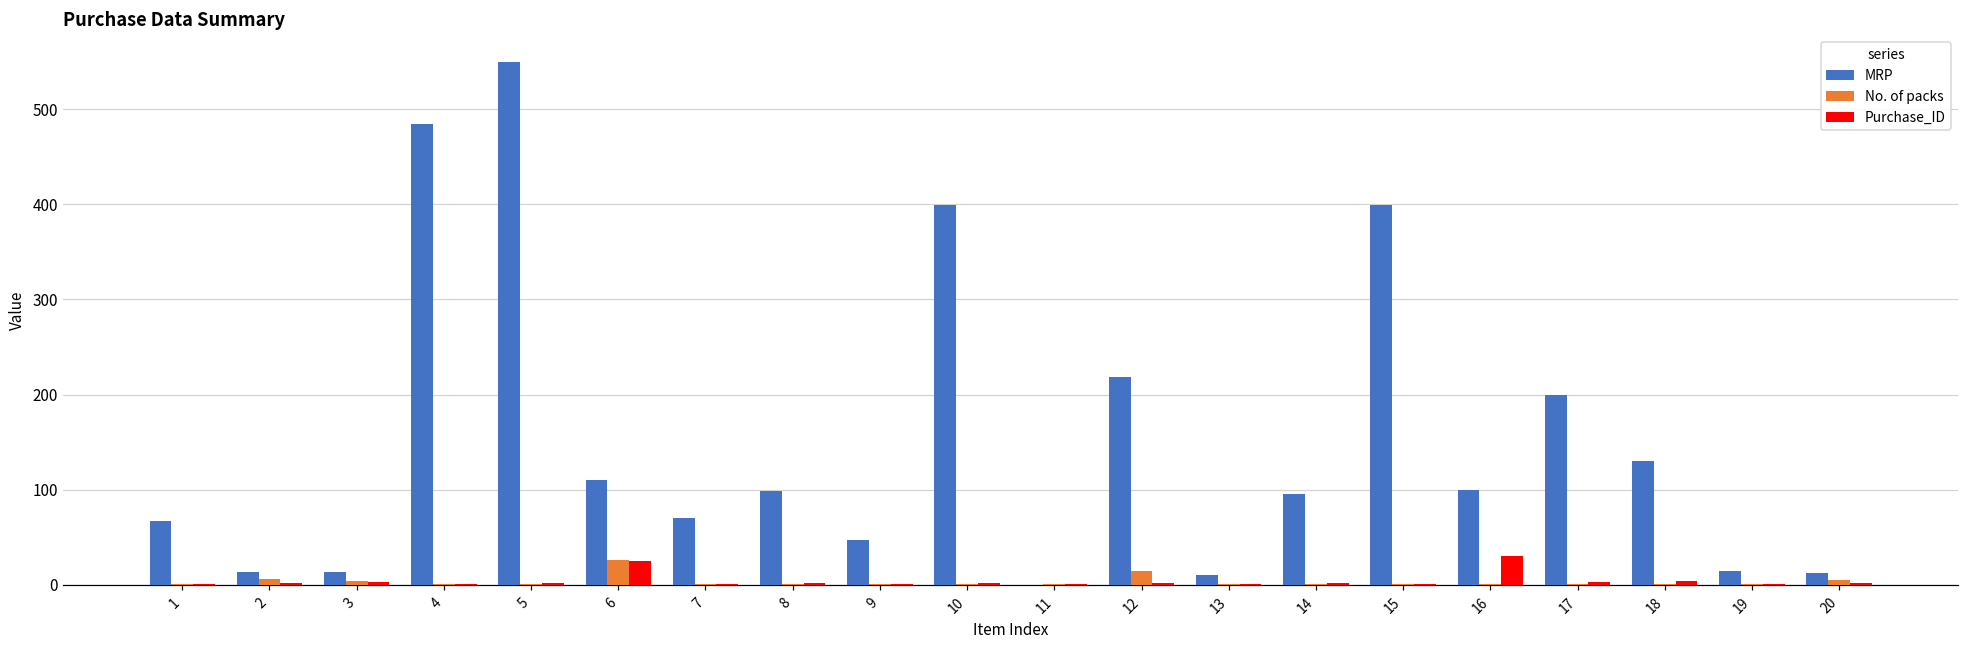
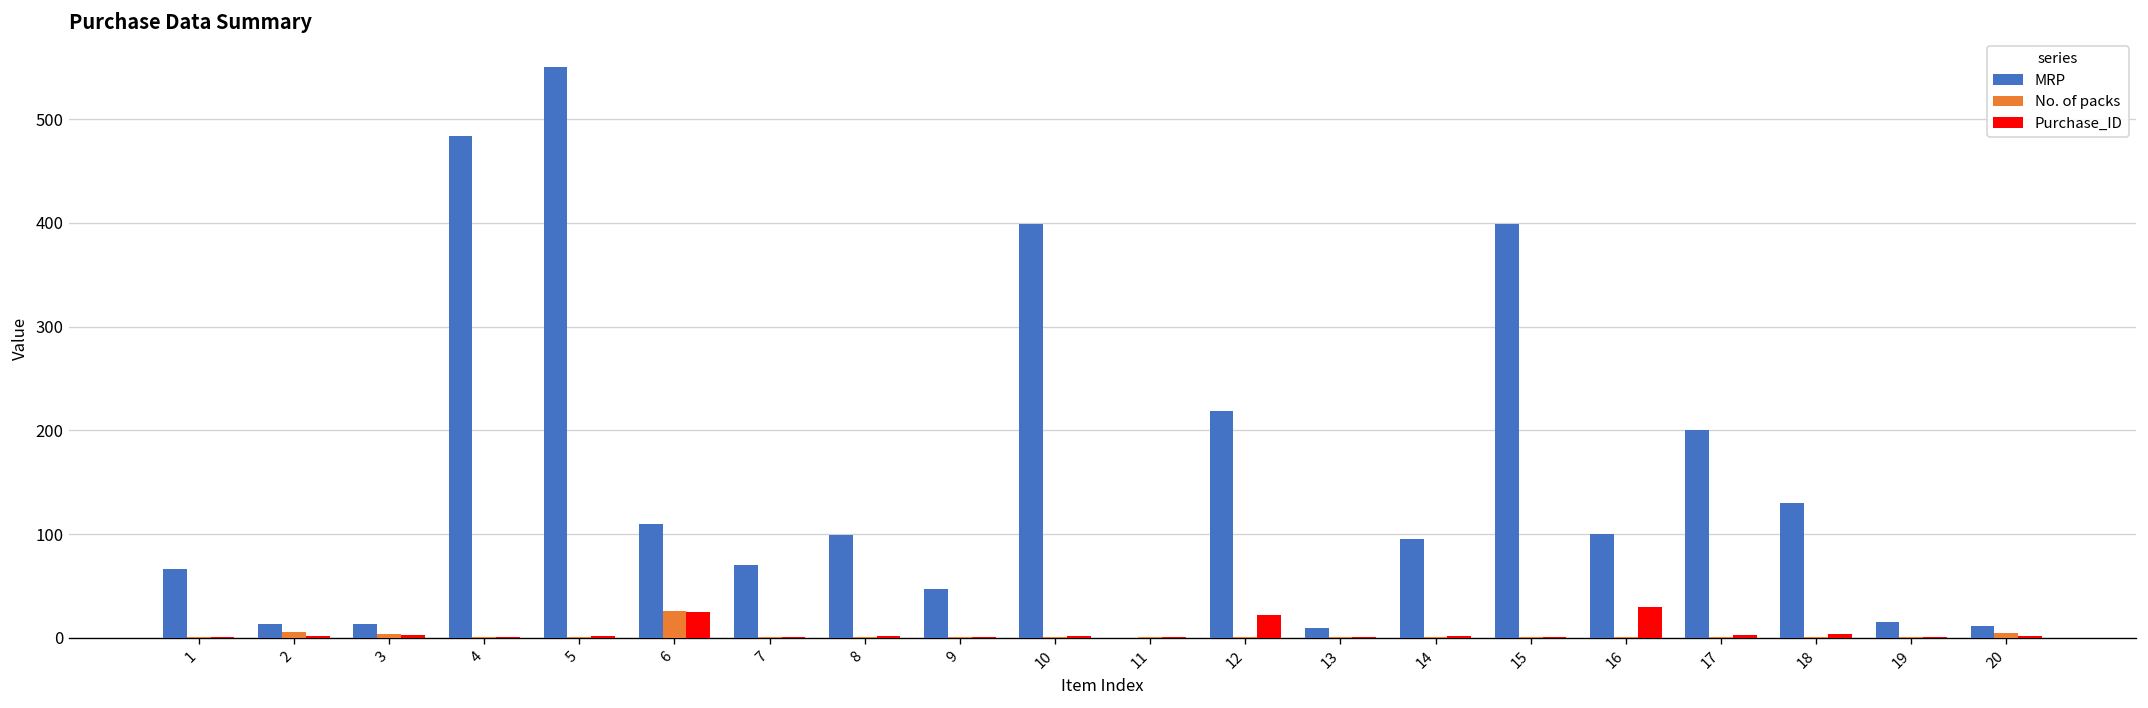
No. of packs, 12: 20 -> 0
Purchase_ID, 12: 0 -> 20
